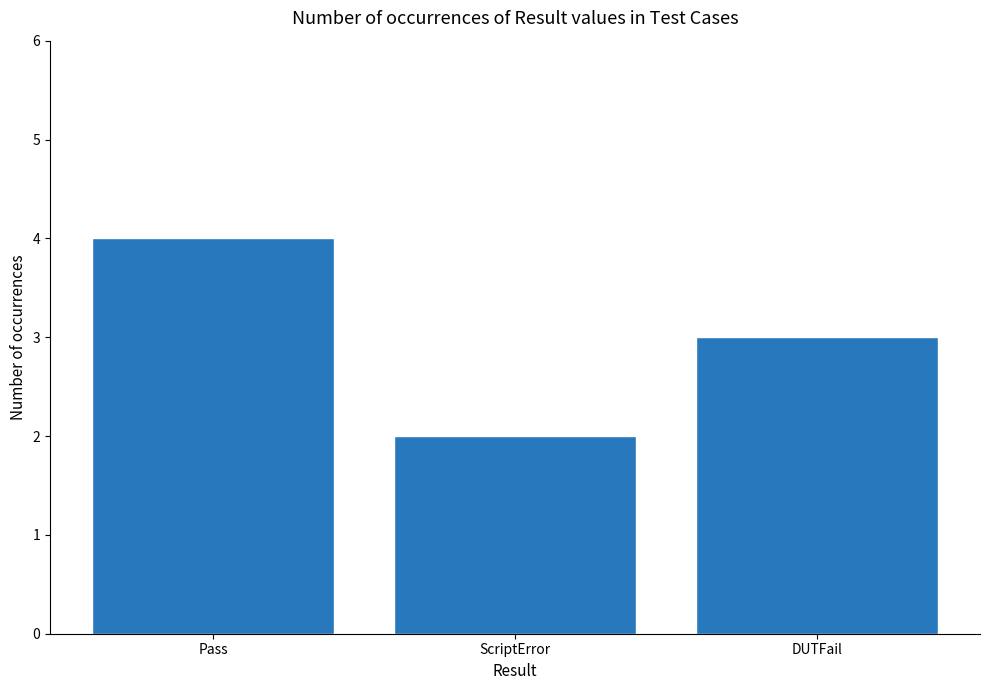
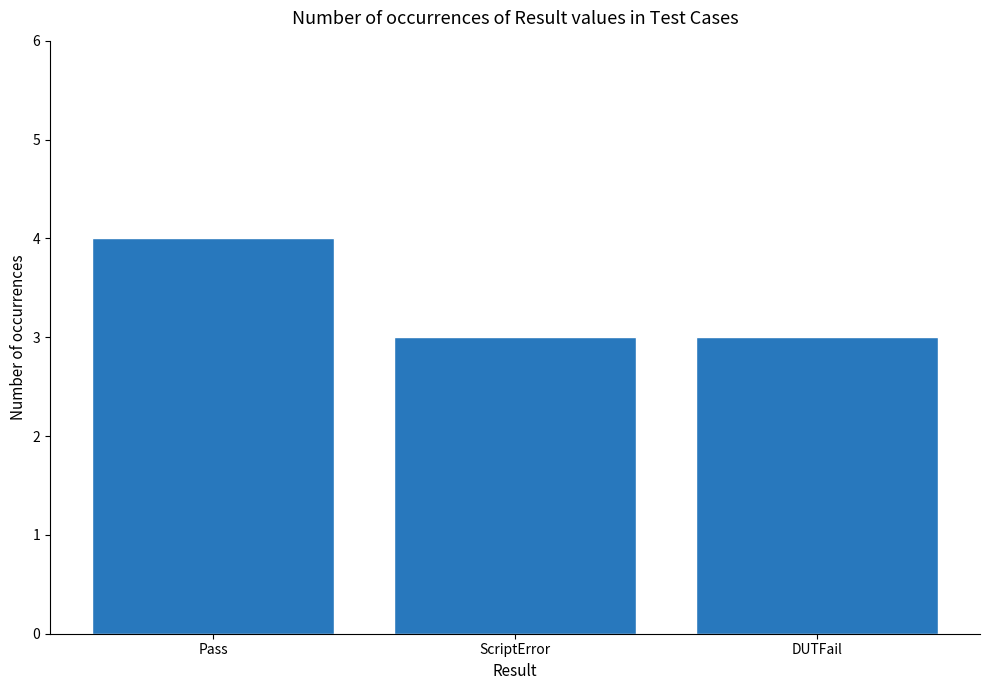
ScriptError: 2 -> 3
